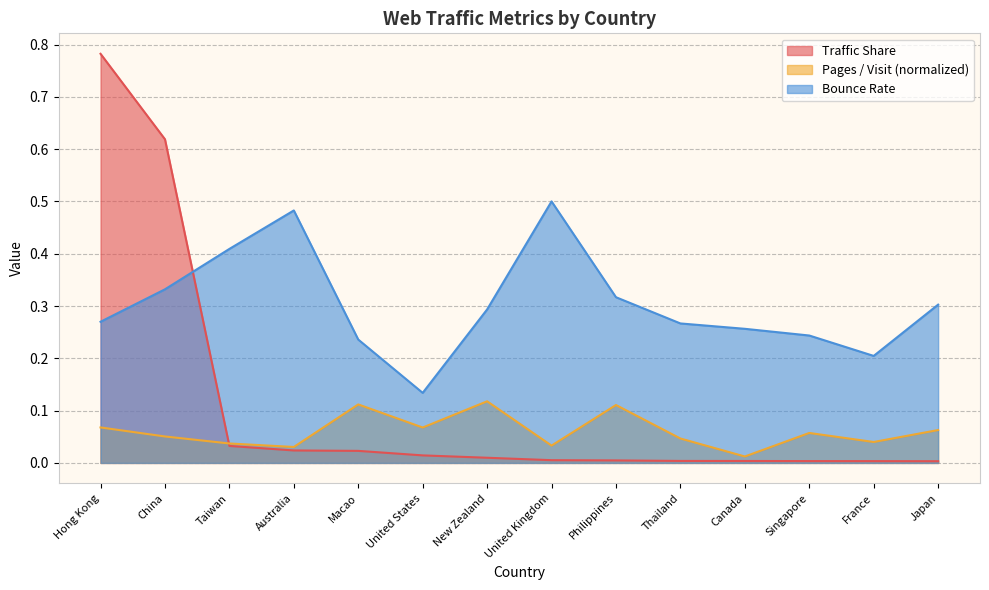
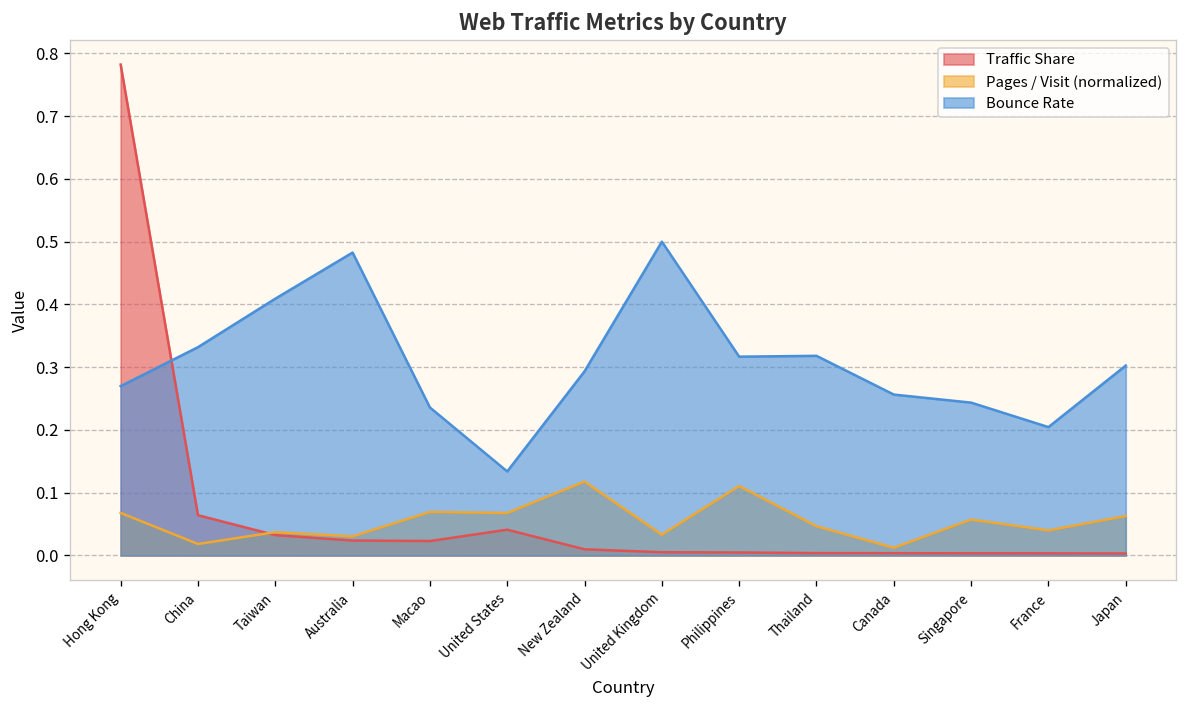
Traffic Share, China: 0.62 -> 0.06
Pages / Visit (normalized), China: 0.05 -> 0.02
Pages / Visit (normalized), Macao: 0.11 -> 0.07
Traffic Share, United States: 0.01 -> 0.04
Bounce Rate, Thailand: 0.27 -> 0.32
